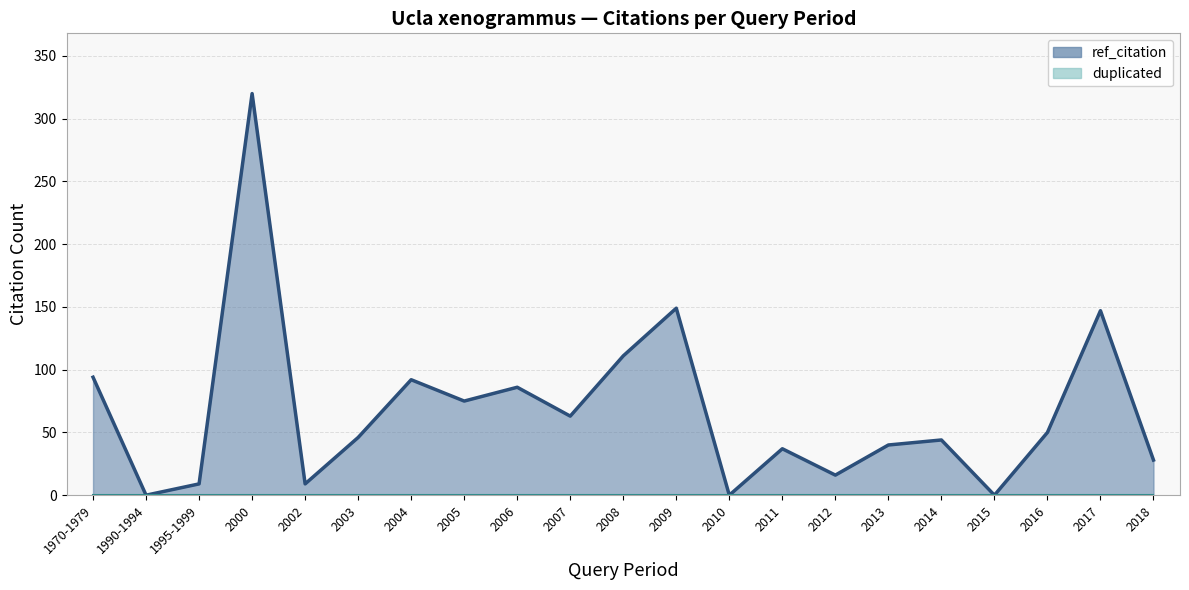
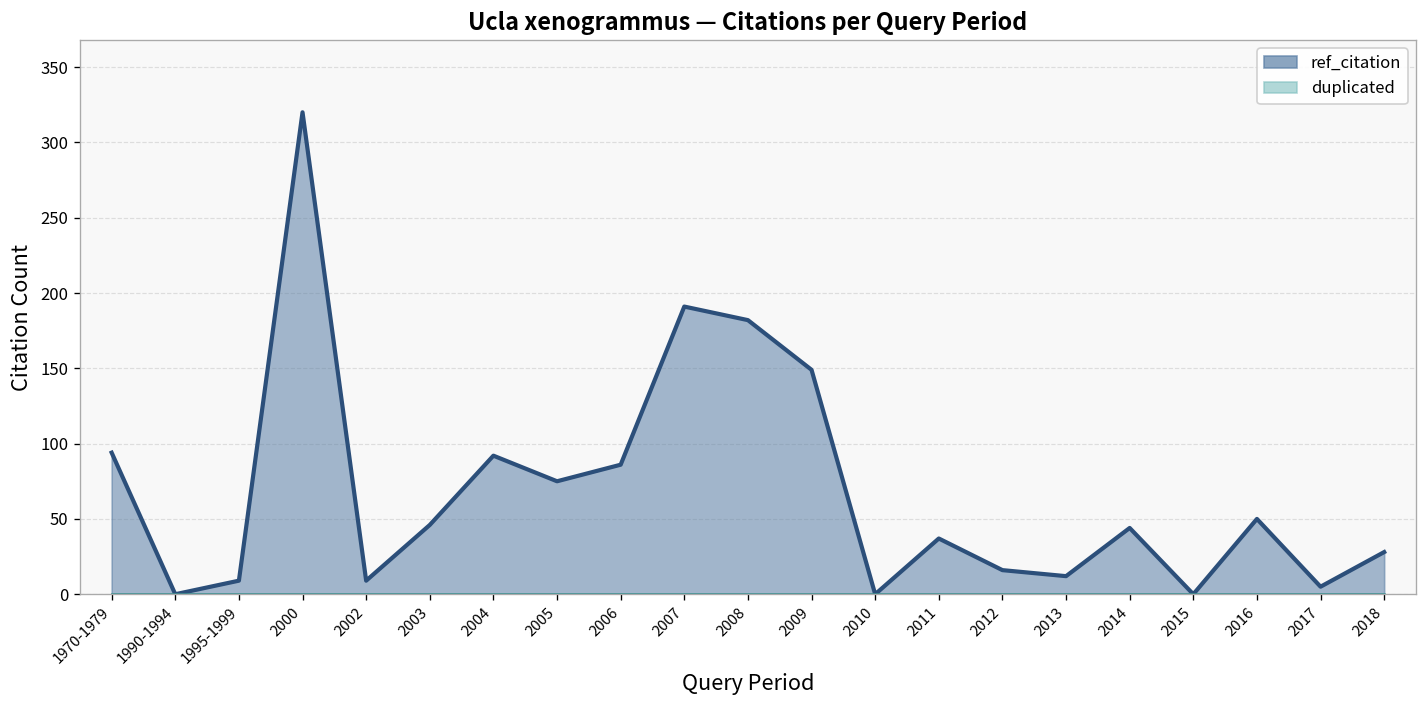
ref_citation, 2007: 63 -> 191
ref_citation, 2008: 111 -> 182
ref_citation, 2013: 40 -> 12
ref_citation, 2017: 147 -> 5
